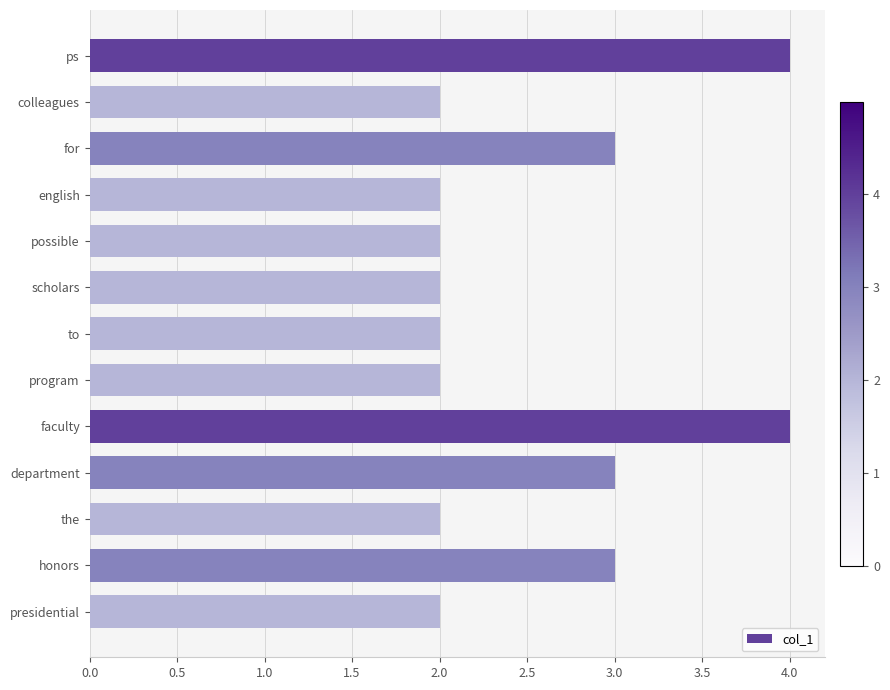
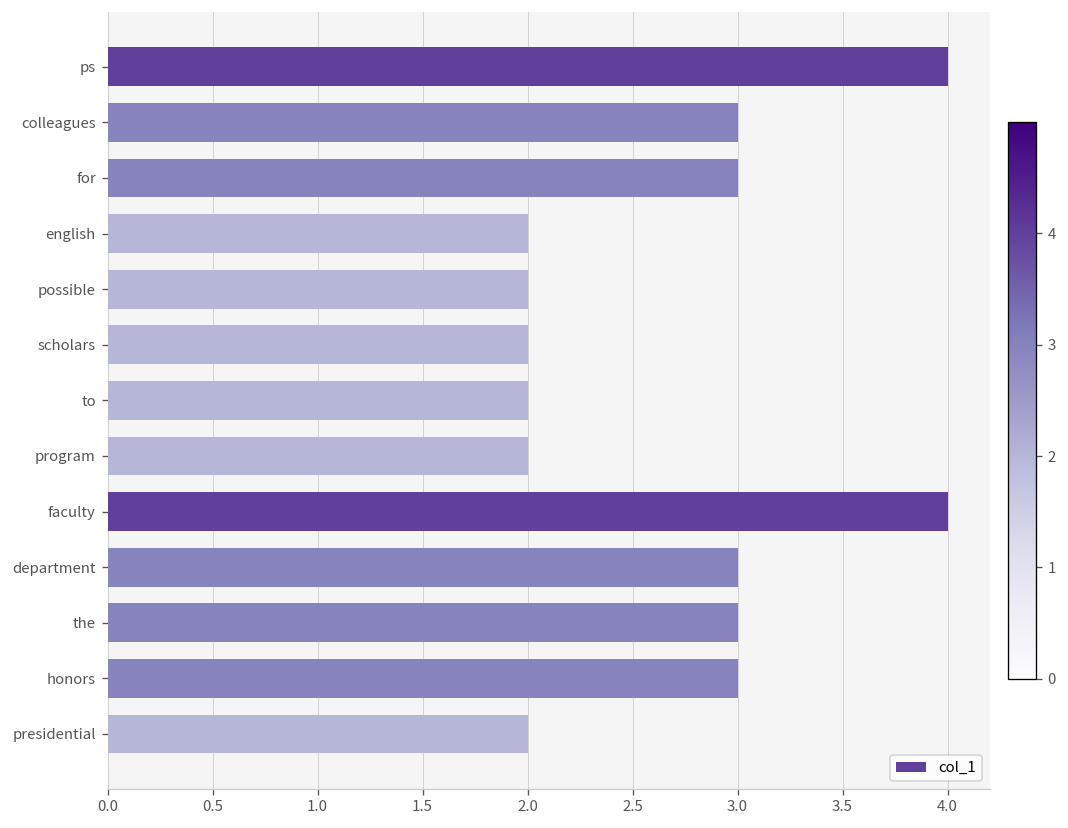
colleagues: 2 -> 3
the: 2 -> 3
